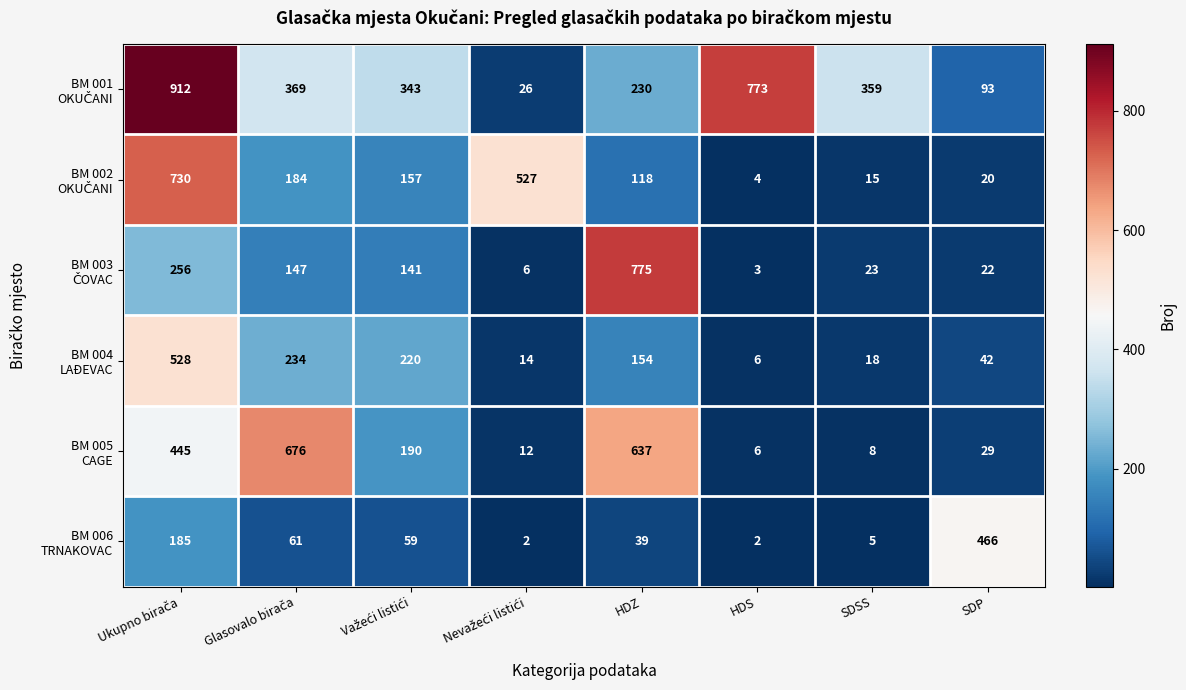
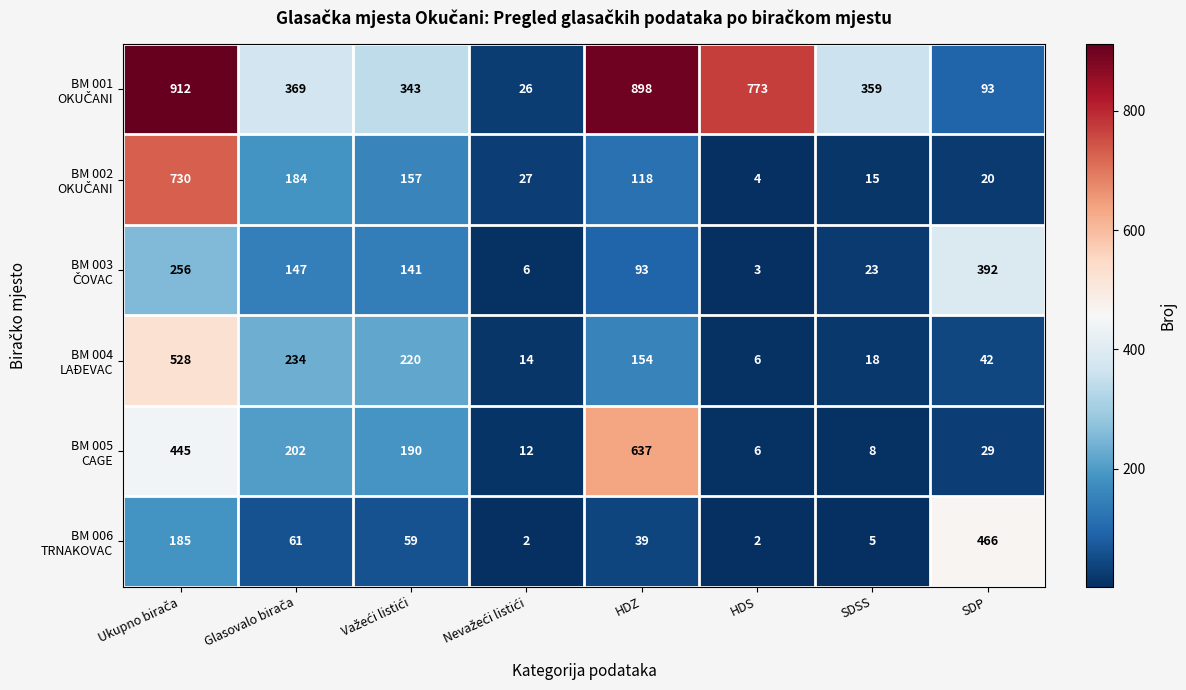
BM 001 OKUČANI, HDZ: 230 -> 898
BM 002 OKUČANI, Nevažeći listići: 527 -> 27
BM 003 ČOVAC, HDZ: 775 -> 93
BM 003 ČOVAC, SDP: 22 -> 392
BM 005 CAGE, Glasovalo birača: 676 -> 202
